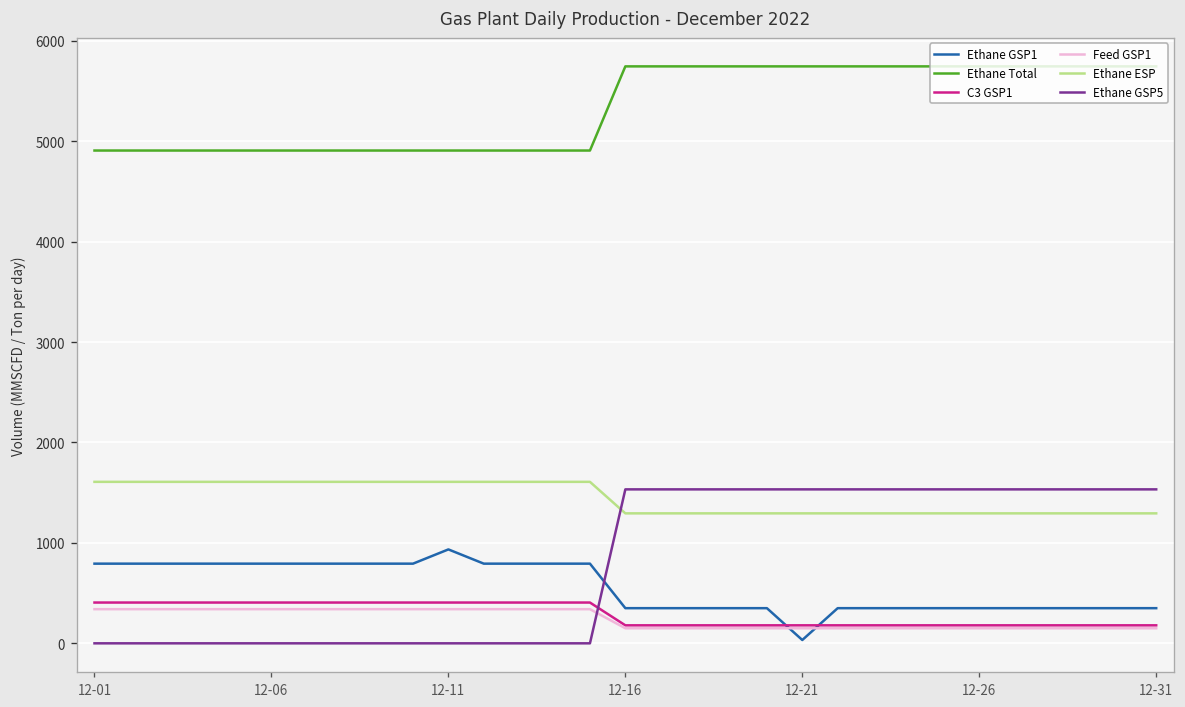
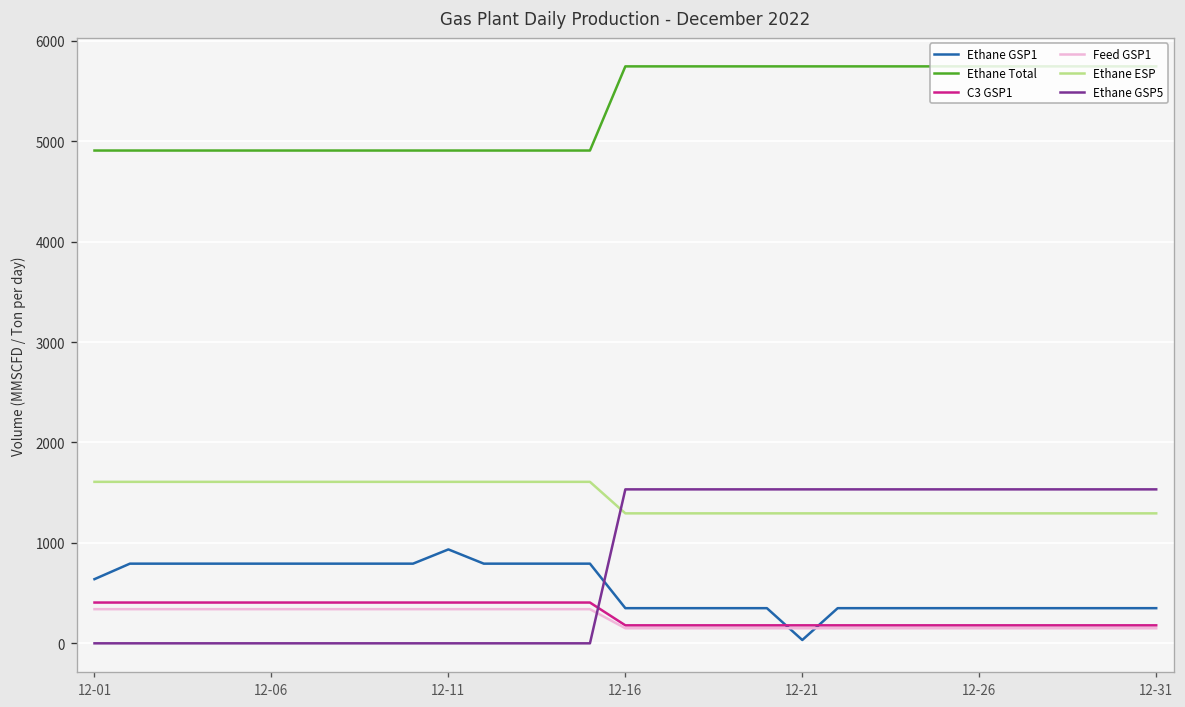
Ethane GSP1, 12-01: 800 -> 600
